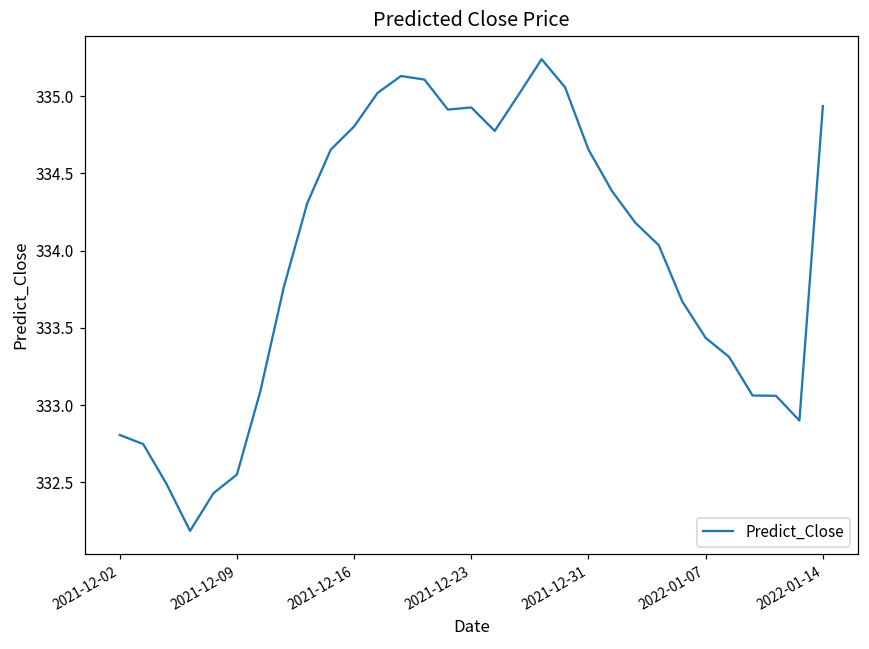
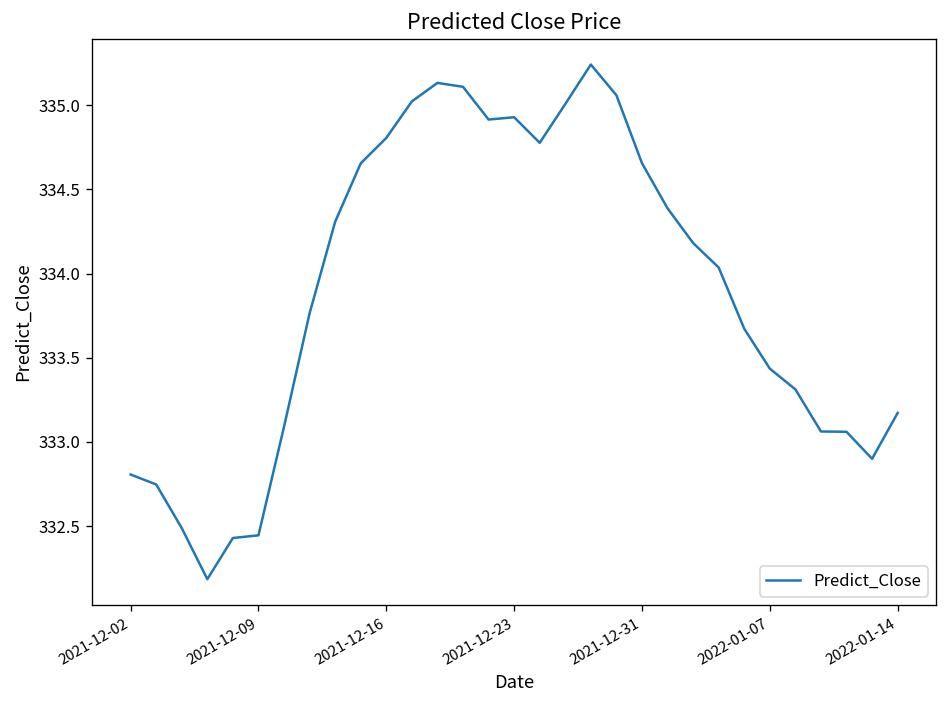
2021-12-09: 332.55 -> 332.45
2022-01-14: 334.94 -> 333.17
